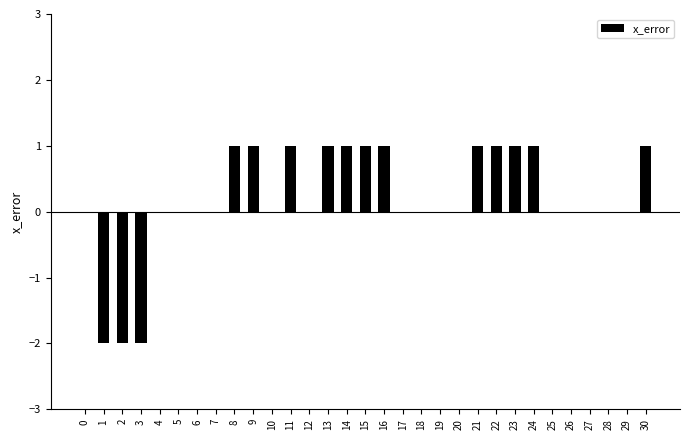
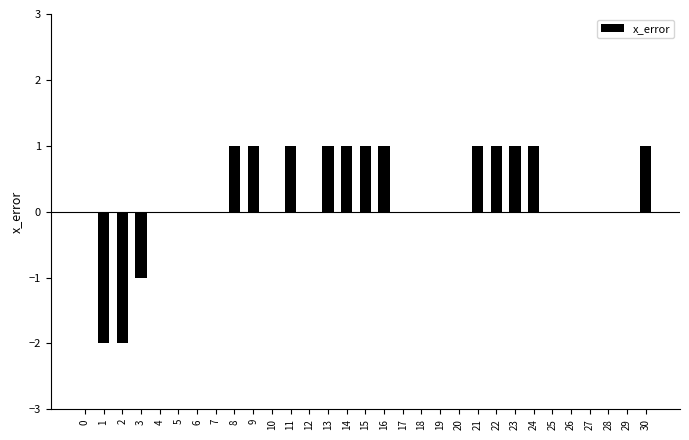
3: -2 -> -1
